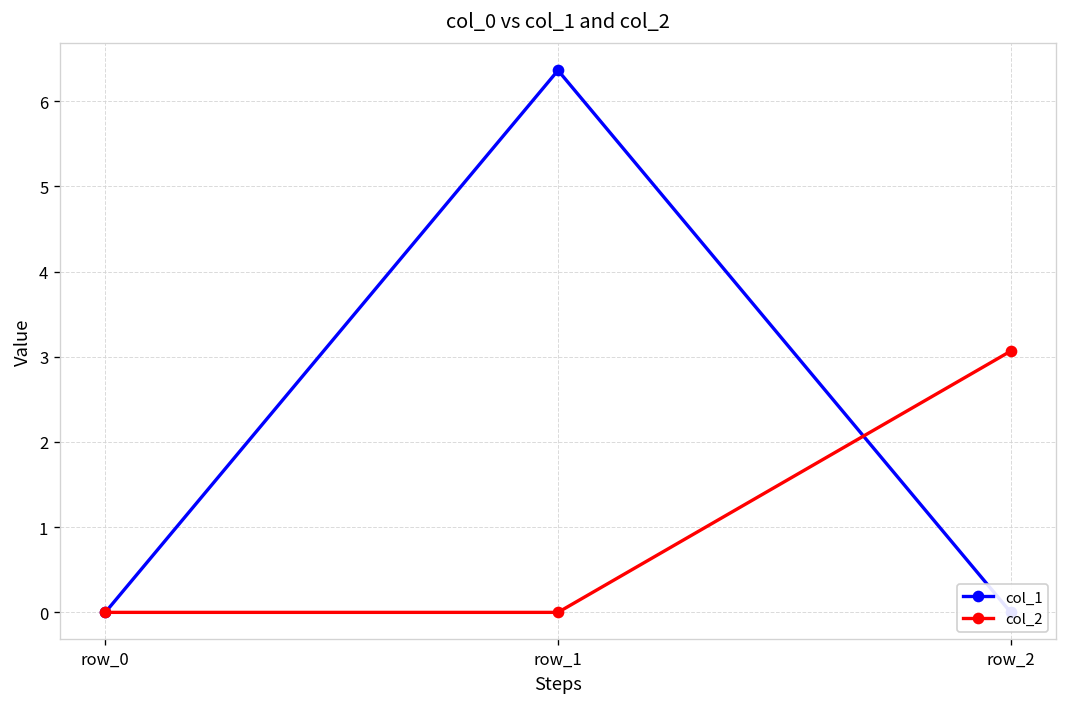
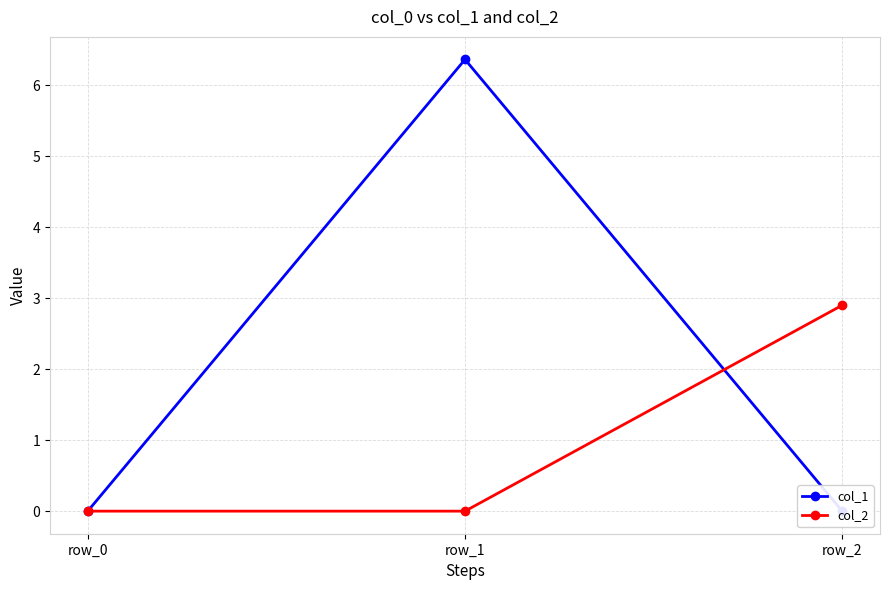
col_2, row_2: 3.1 -> 2.9
